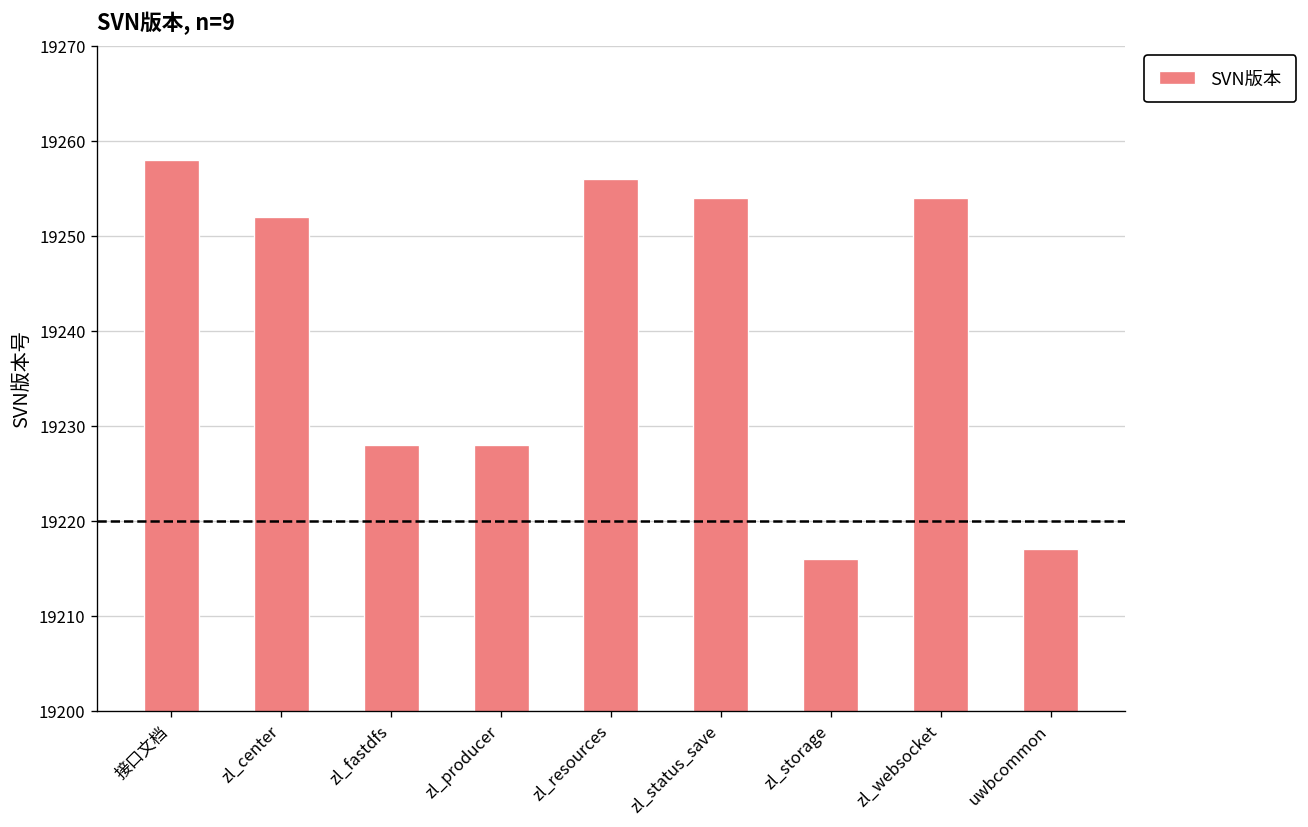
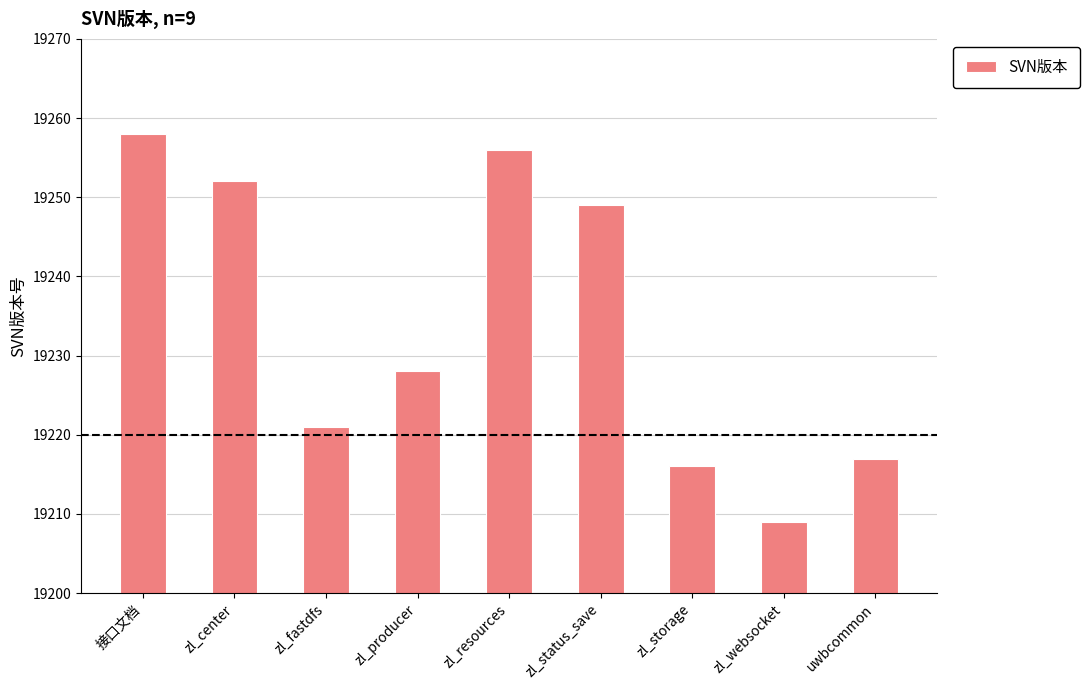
zl_fastdfs: 19228 -> 19221
zl_status_save: 19254 -> 19249
zl_websocket: 19254 -> 19209
